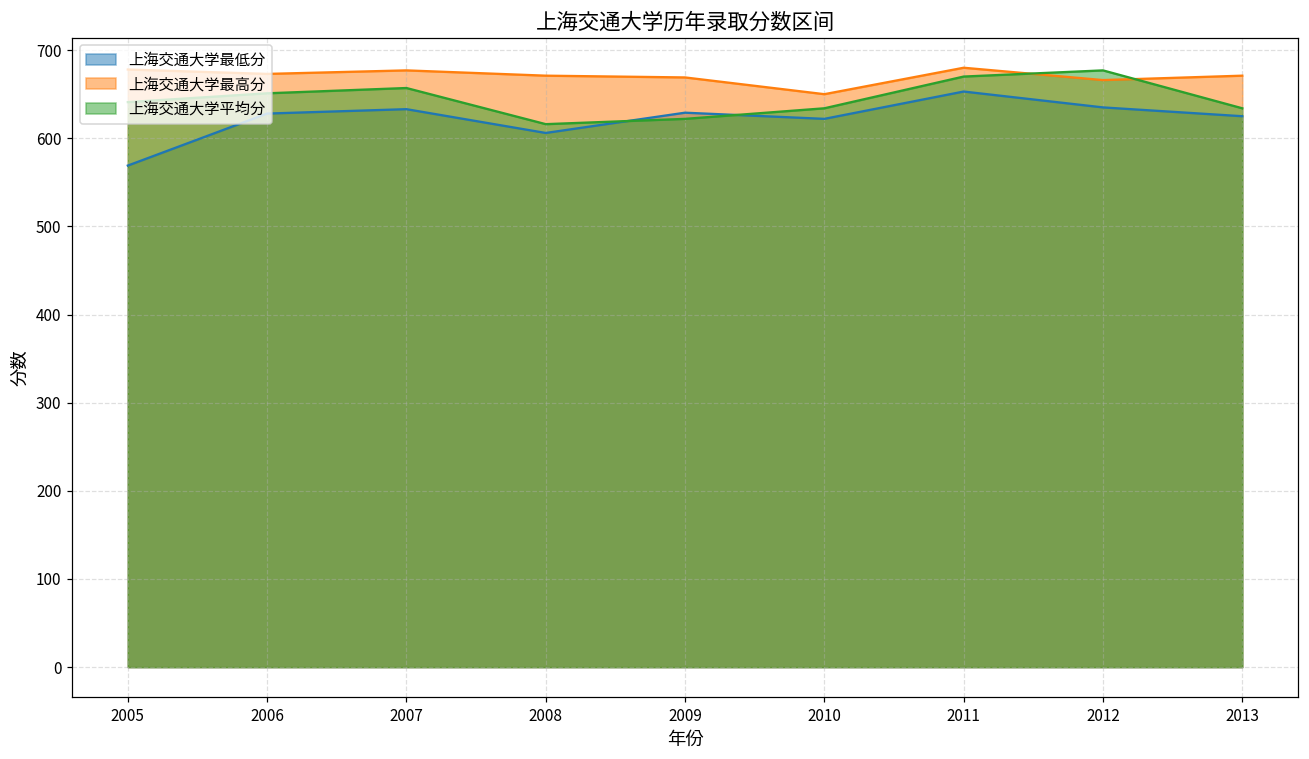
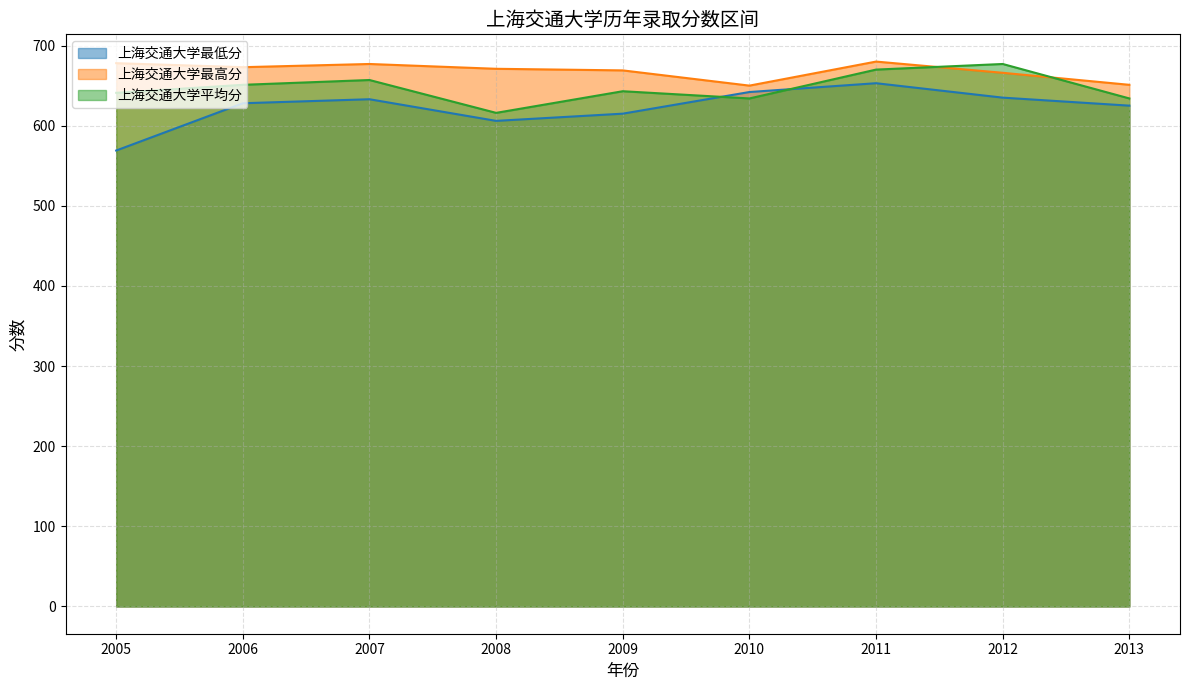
上海交通大学最低分, 2009: 630 -> 620
上海交通大学平均分, 2009: 620 -> 640
上海交通大学最低分, 2010: 620 -> 640
上海交通大学最高分, 2013: 670 -> 650
